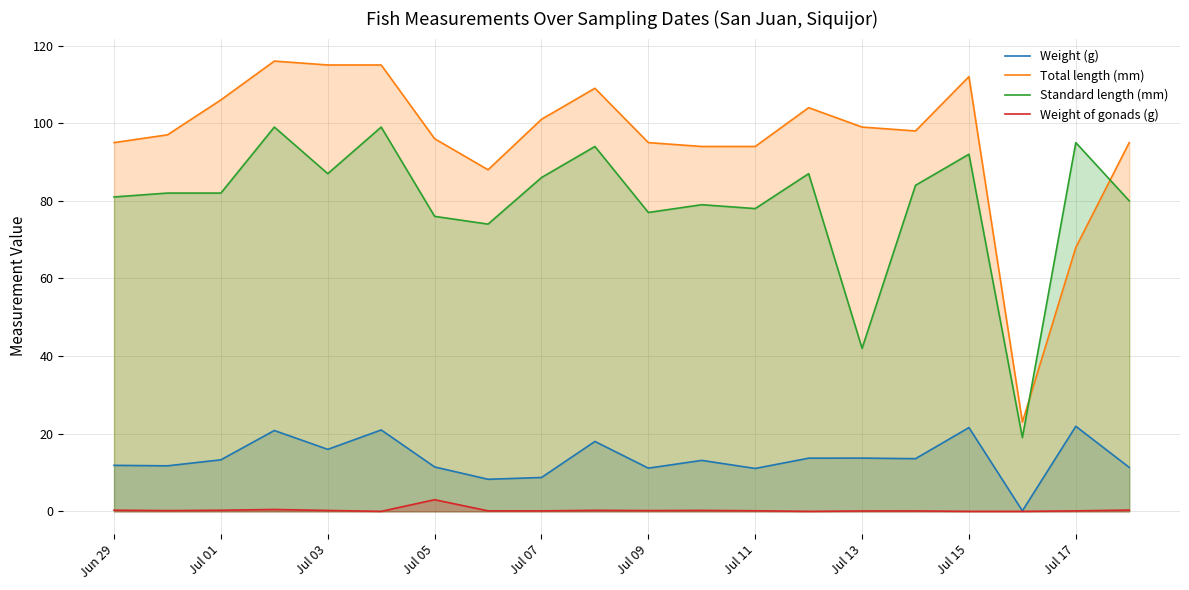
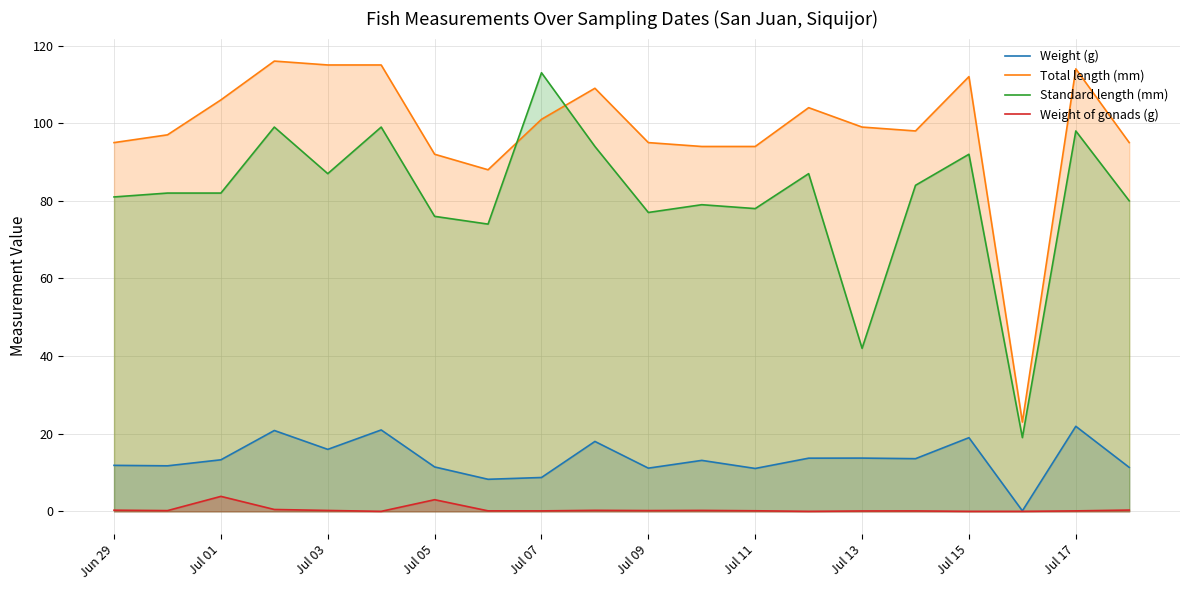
Weight of gonads (g), Jul 01: 0 -> 4
Total length (mm), Jul 05: 96 -> 92
Standard length (mm), Jul 07: 86 -> 113
Weight (g), Jul 15: 22 -> 19
Total length (mm), Jul 17: 68 -> 114
Standard length (mm), Jul 17: 95 -> 98
